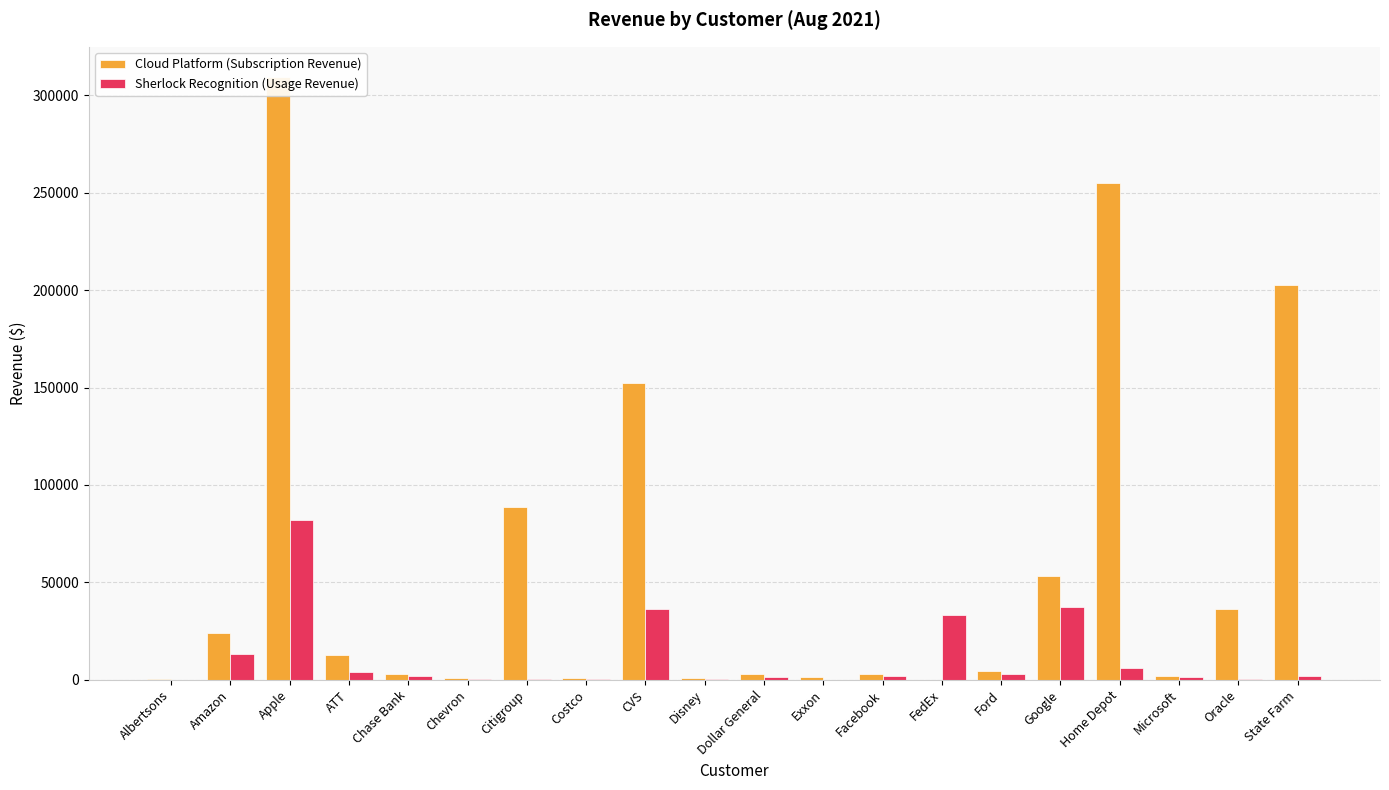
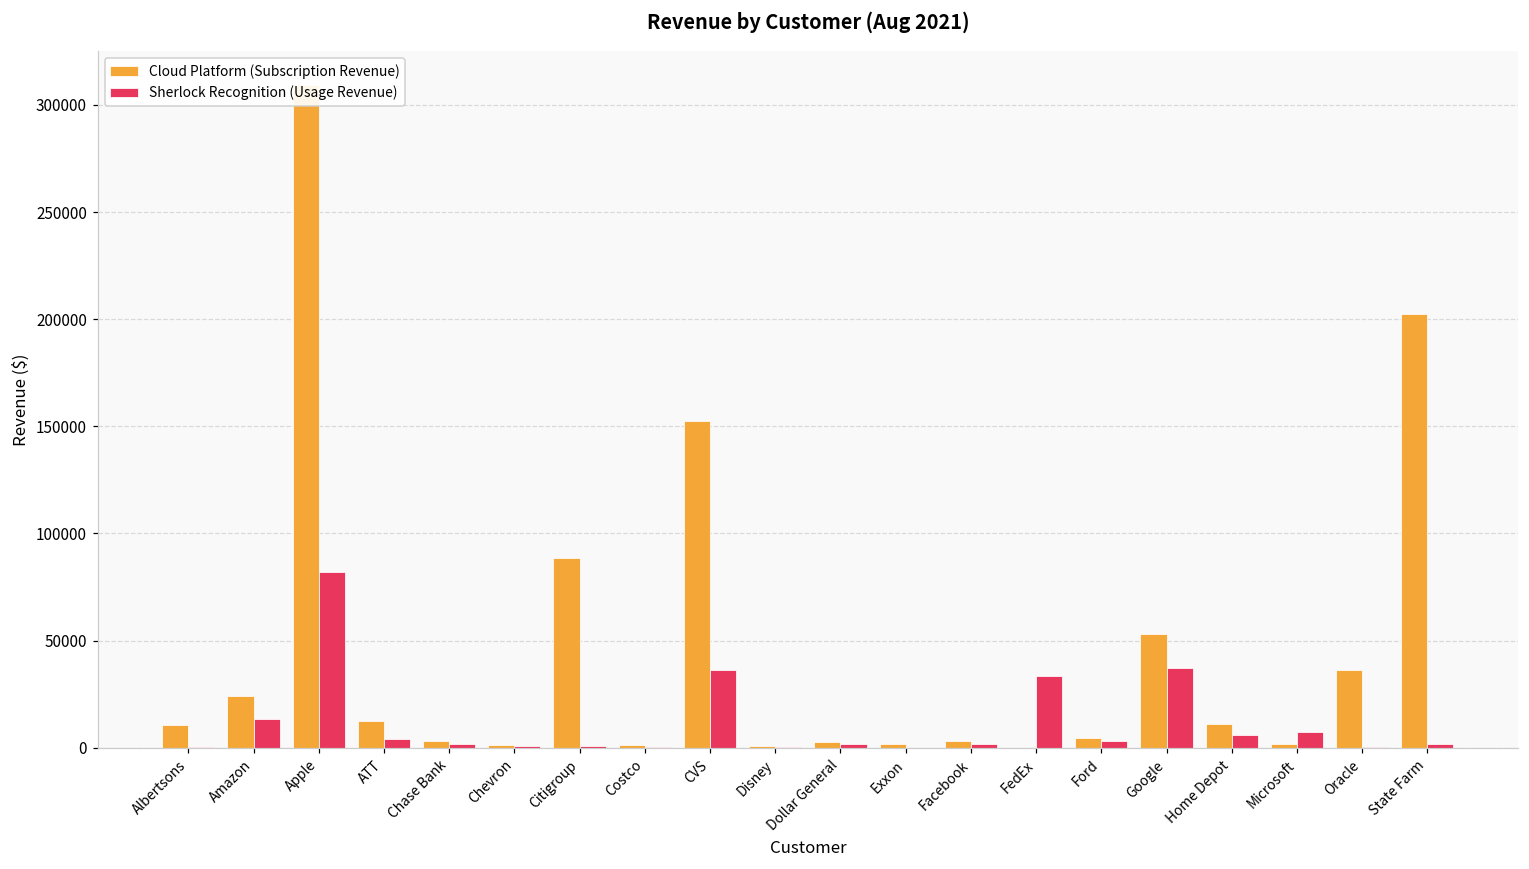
Cloud Platform (Subscription Revenue), Albertsons: 0 -> 10000
Cloud Platform (Subscription Revenue), Home Depot: 255000 -> 11000
Sherlock Recognition (Usage Revenue), Microsoft: 1000 -> 7000
